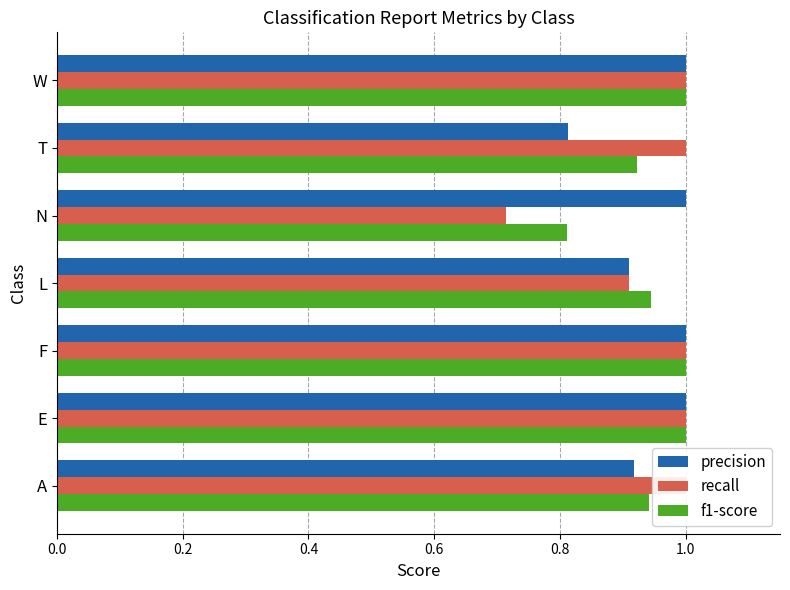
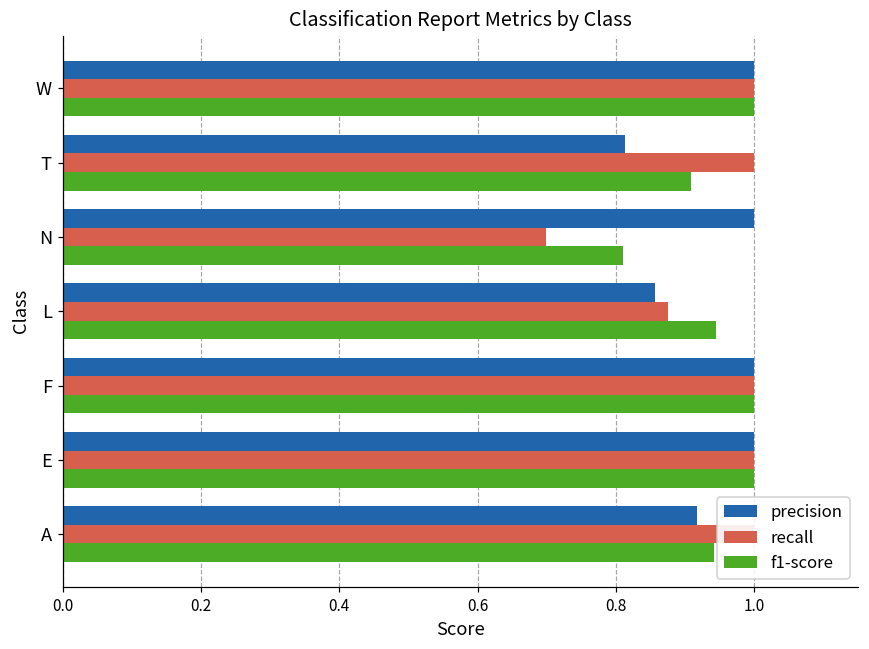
f1-score, T: 0.92 -> 0.91
recall, N: 0.71 -> 0.70
precision, L: 0.91 -> 0.86
recall, L: 0.91 -> 0.87
